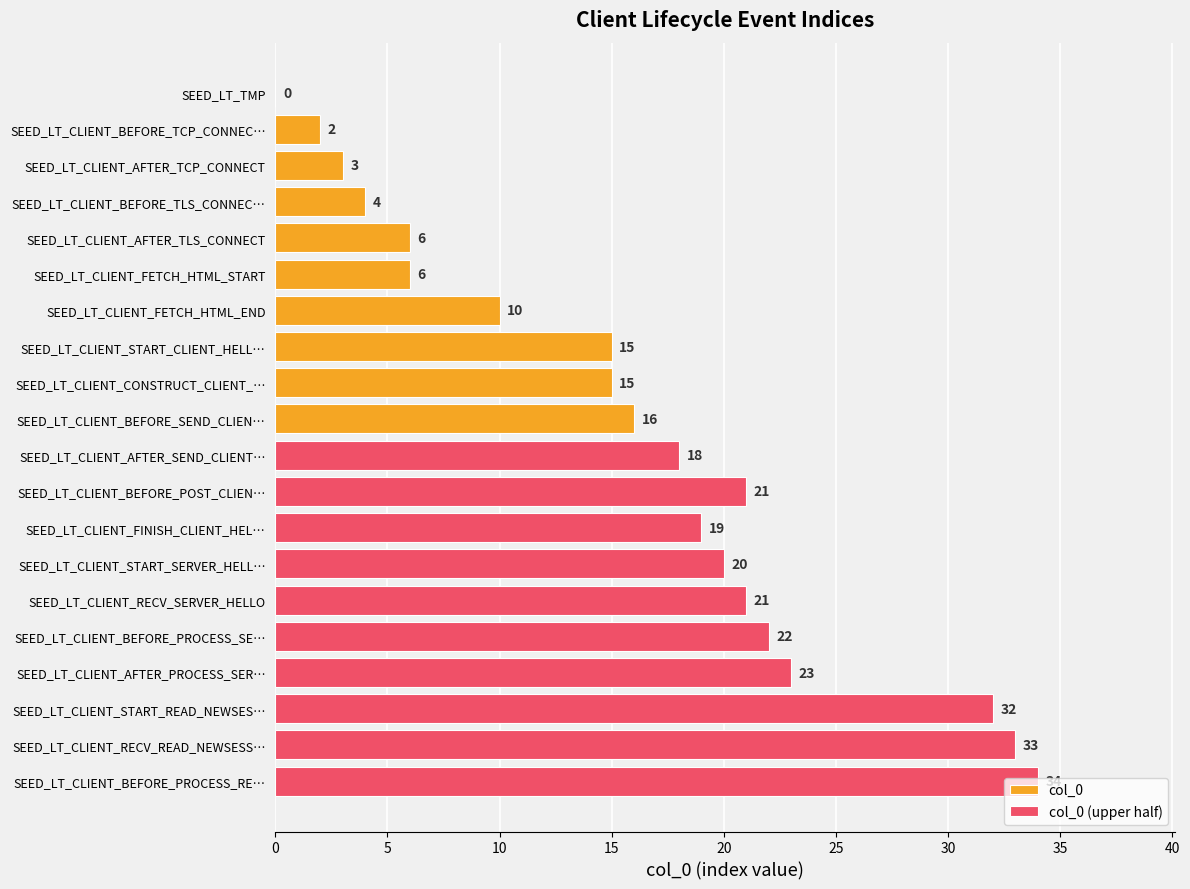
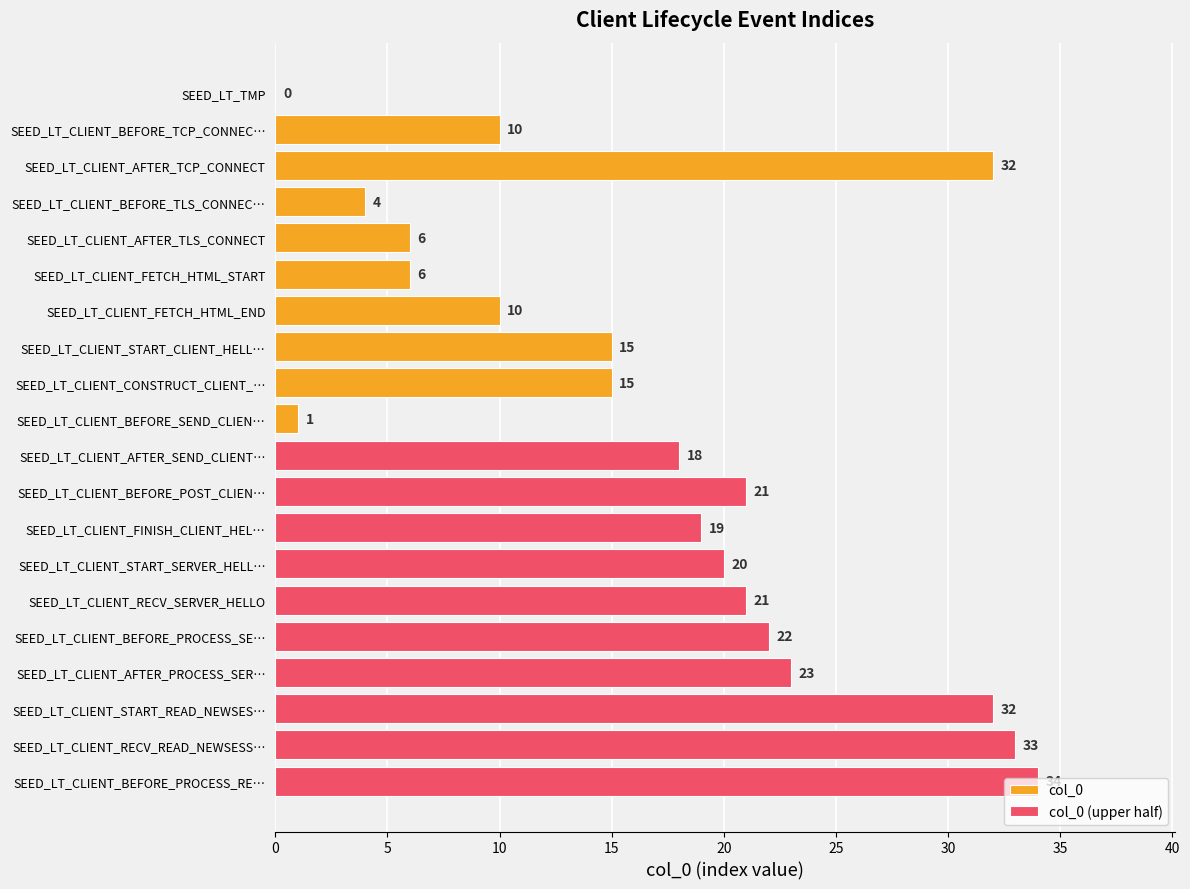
col_0, SEED_LT_CLIENT_BEFORE_TCP_CONNEC…: 2 -> 10
col_0, SEED_LT_CLIENT_AFTER_TCP_CONNECT: 3 -> 32
col_0, SEED_LT_CLIENT_BEFORE_SEND_CLIEN…: 16 -> 1
